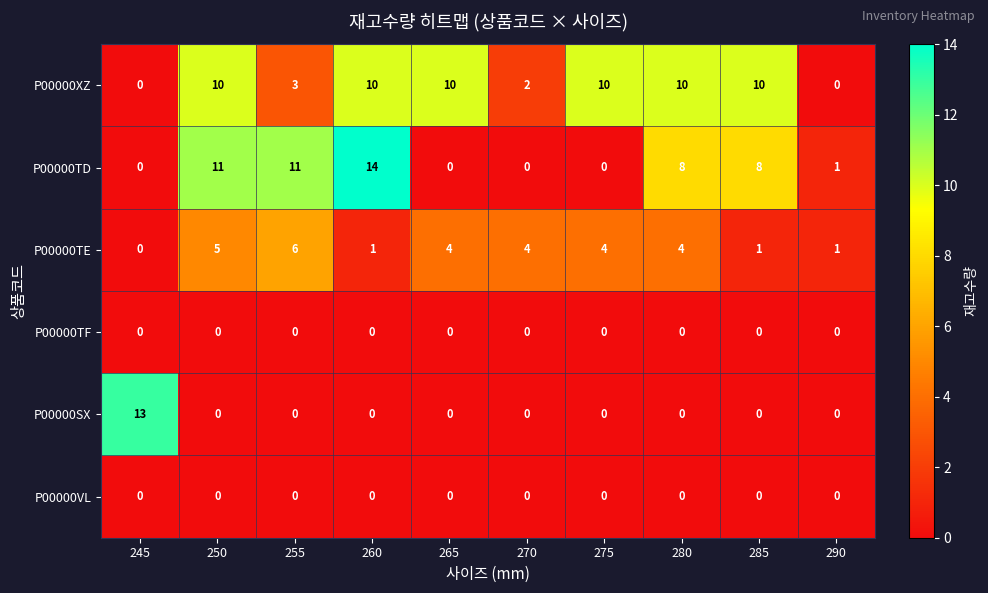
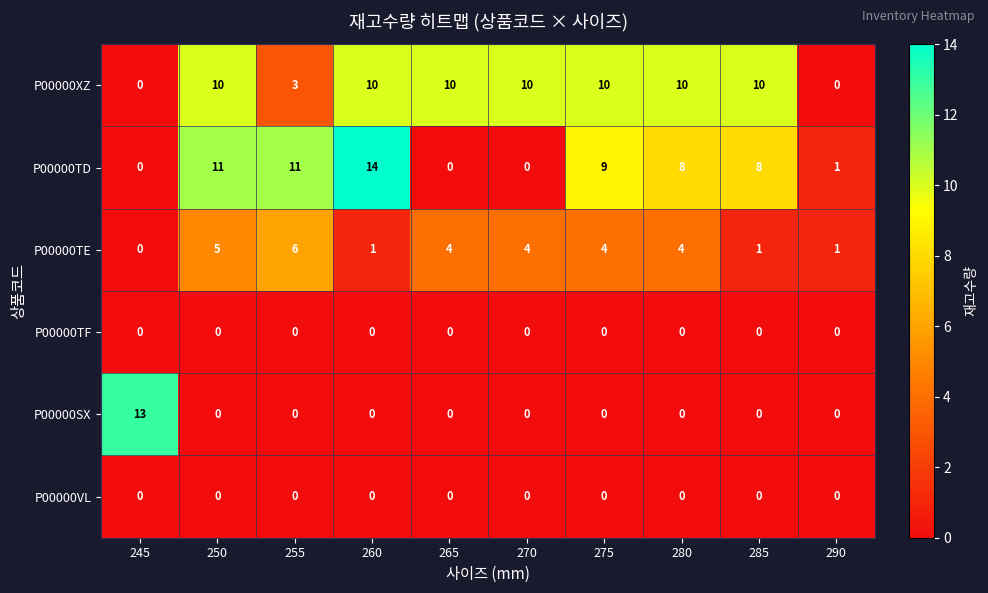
P00000XZ, 270: 2 -> 10
P00000TD, 275: 0 -> 9
